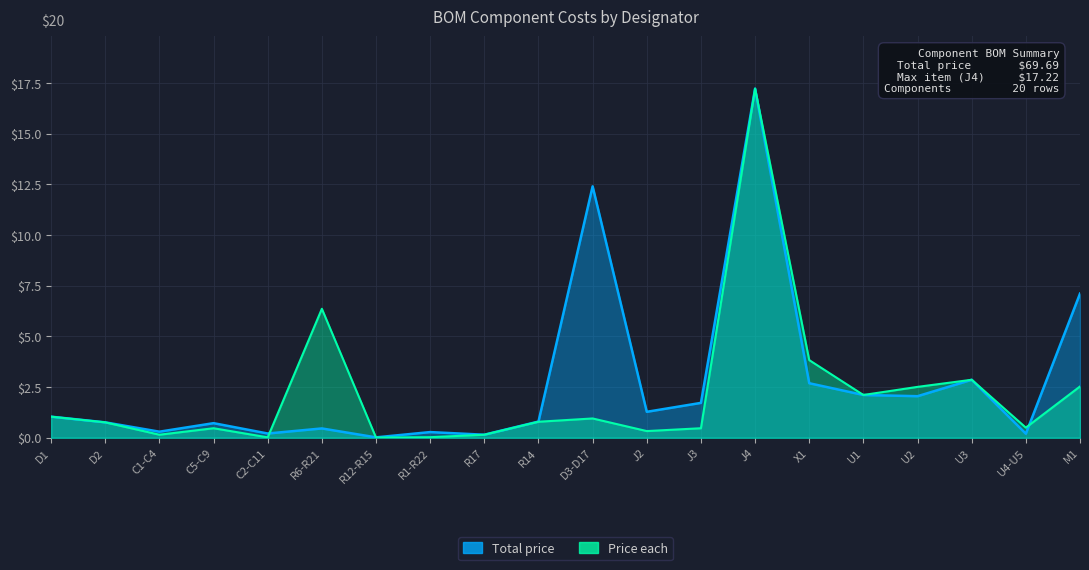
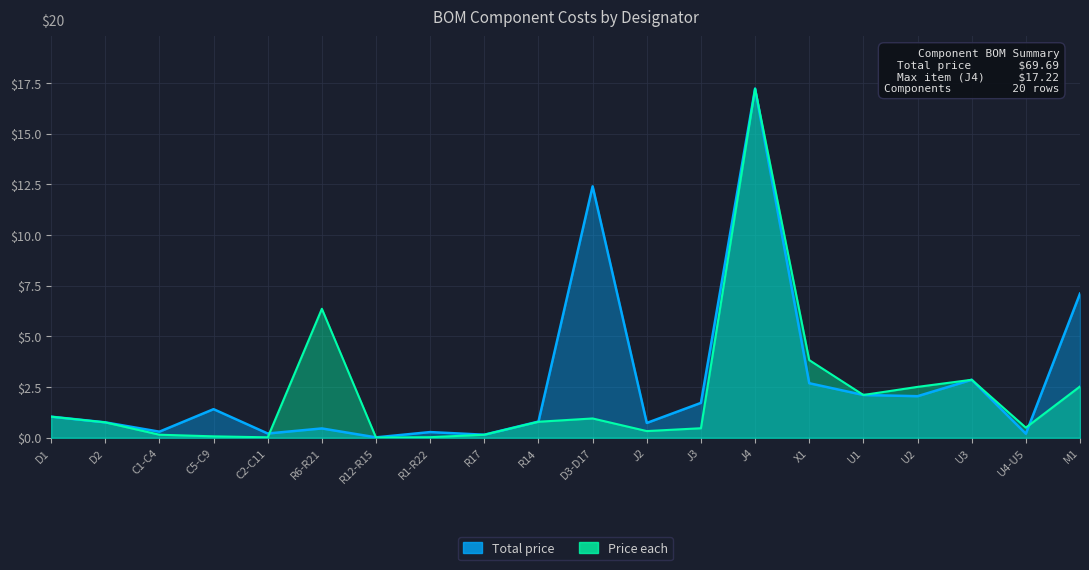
Total price, C5-C9: $0.7 -> $1.4
Price each, C5-C9: $0.5 -> $0.1
Total price, J2: $1.3 -> $0.7
